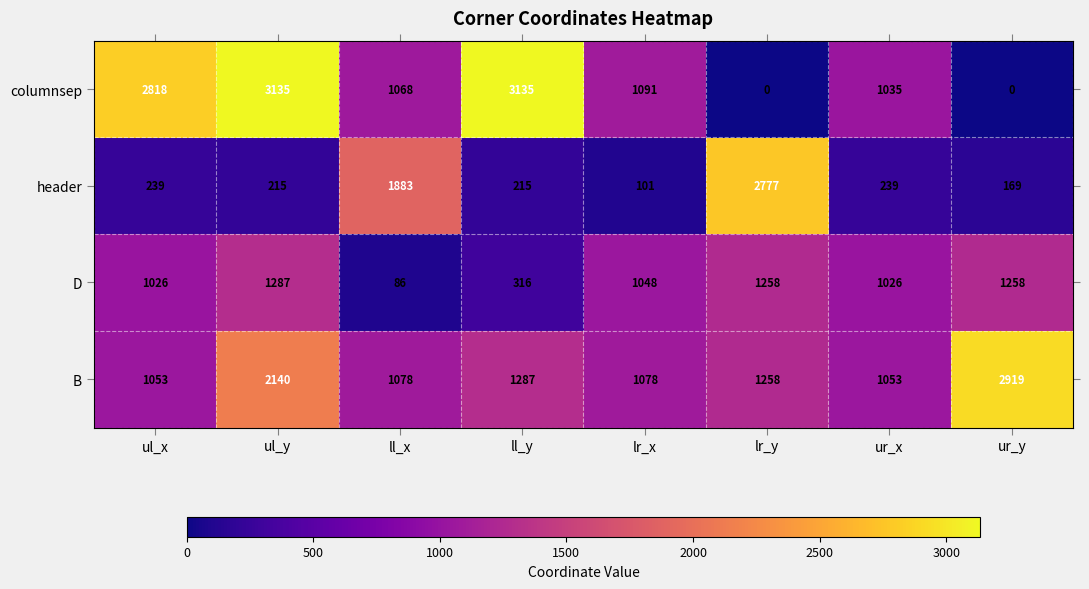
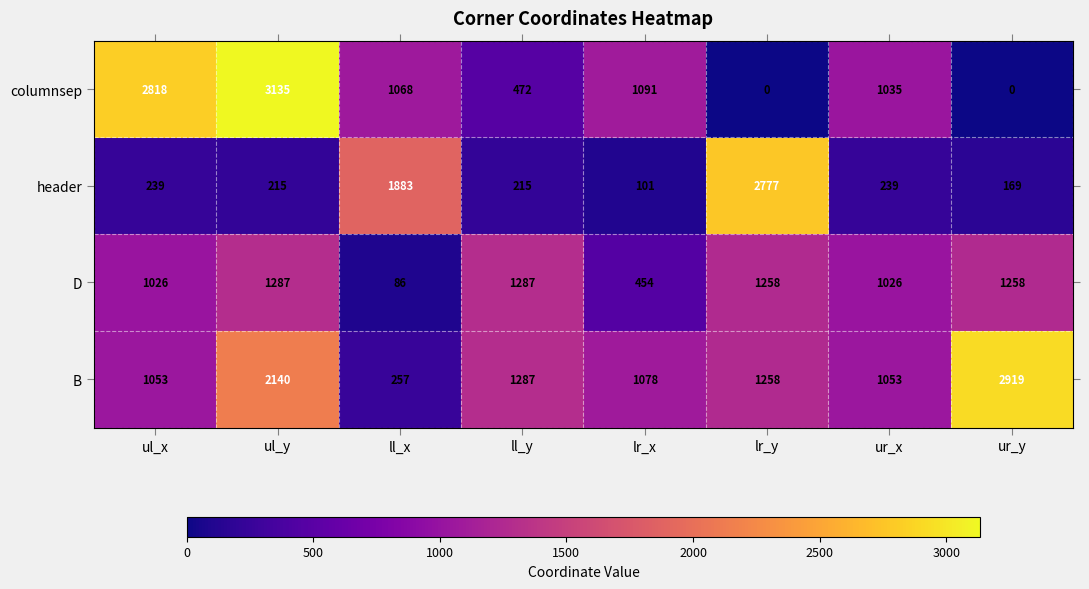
columnsep, ll_y: 3135 -> 472
D, ll_y: 316 -> 1287
D, lr_x: 1048 -> 454
B, ll_x: 1078 -> 257
